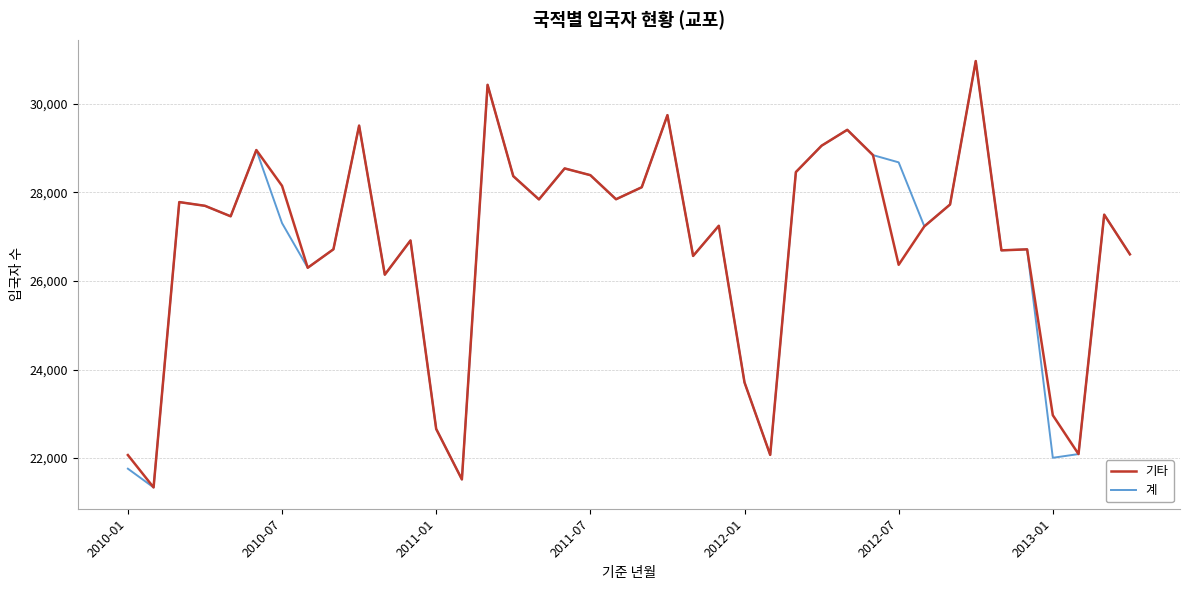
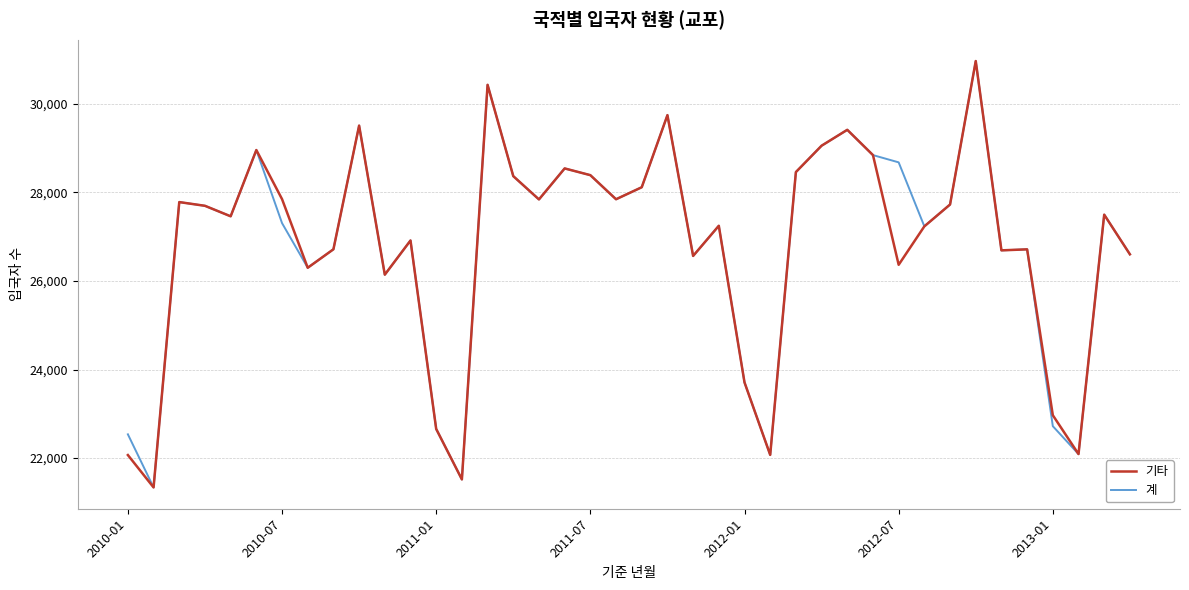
계, 2010-01: 21,800 -> 22,500
기타, 2010-07: 28,100 -> 27,800
계, 2013-01: 22,000 -> 22,700
